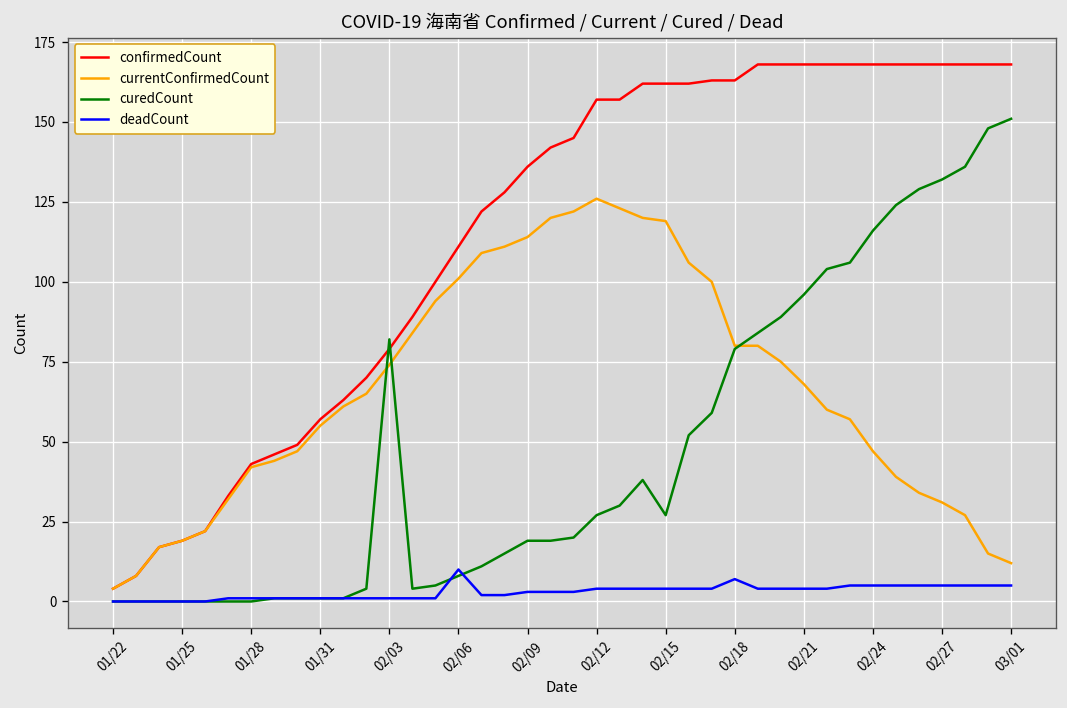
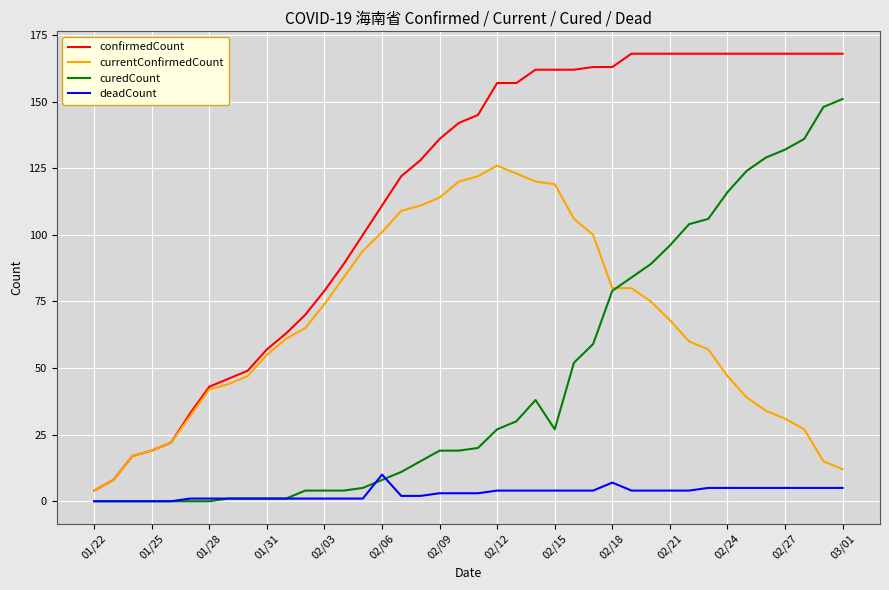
curedCount, 02/03: 82 -> 4
